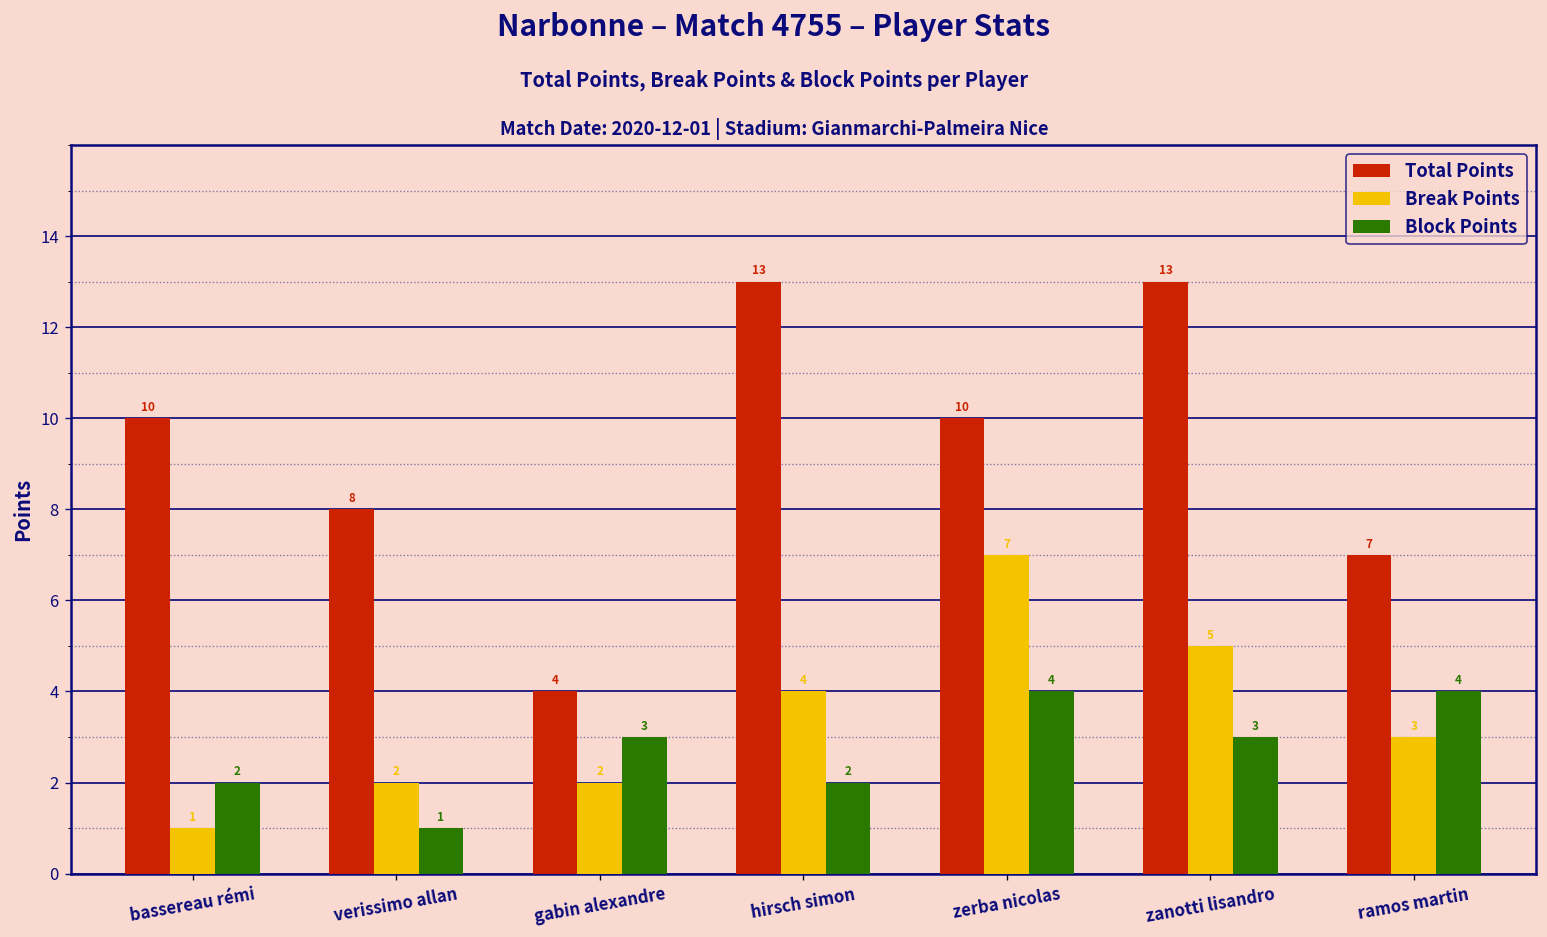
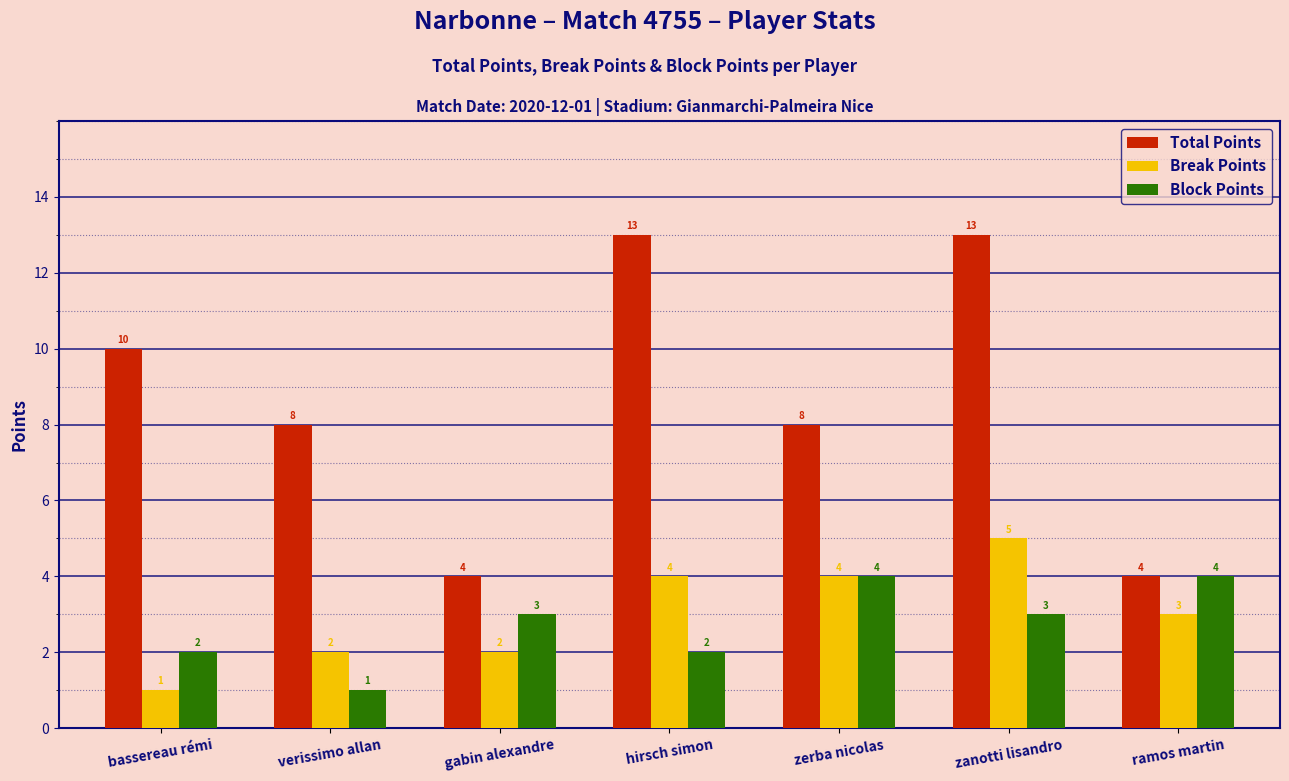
Total Points, zerba nicolas: 10 -> 8
Break Points, zerba nicolas: 7 -> 4
Total Points, ramos martin: 7 -> 4
